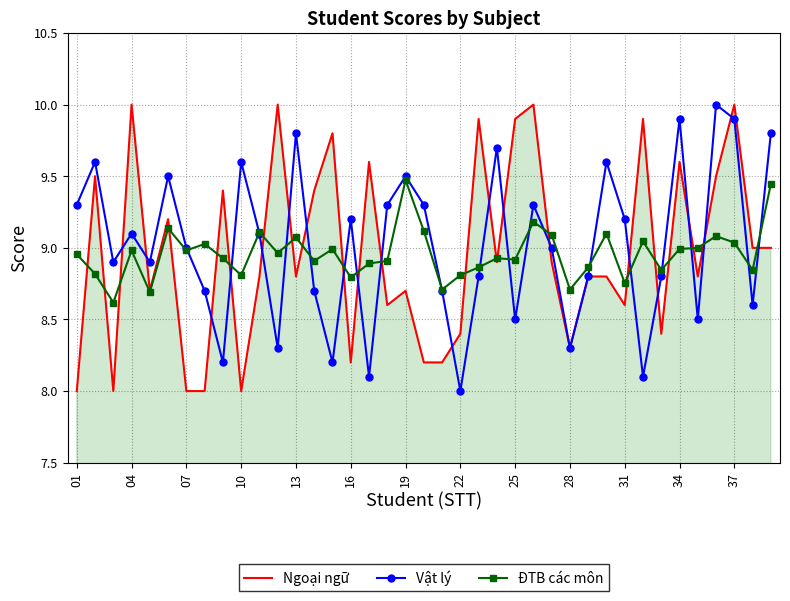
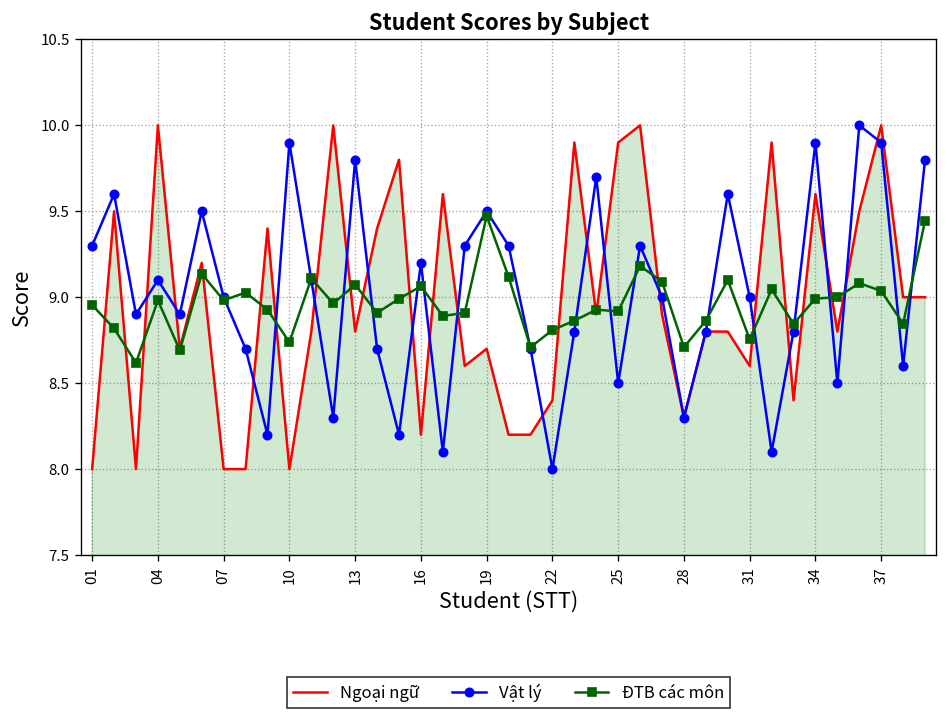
Vật lý, 10: 9.6 -> 9.9
ĐTB các môn, 10: 8.81 -> 8.74
ĐTB các môn, 16: 8.79 -> 9.06
Vật lý, 31: 9.2 -> 9.0
